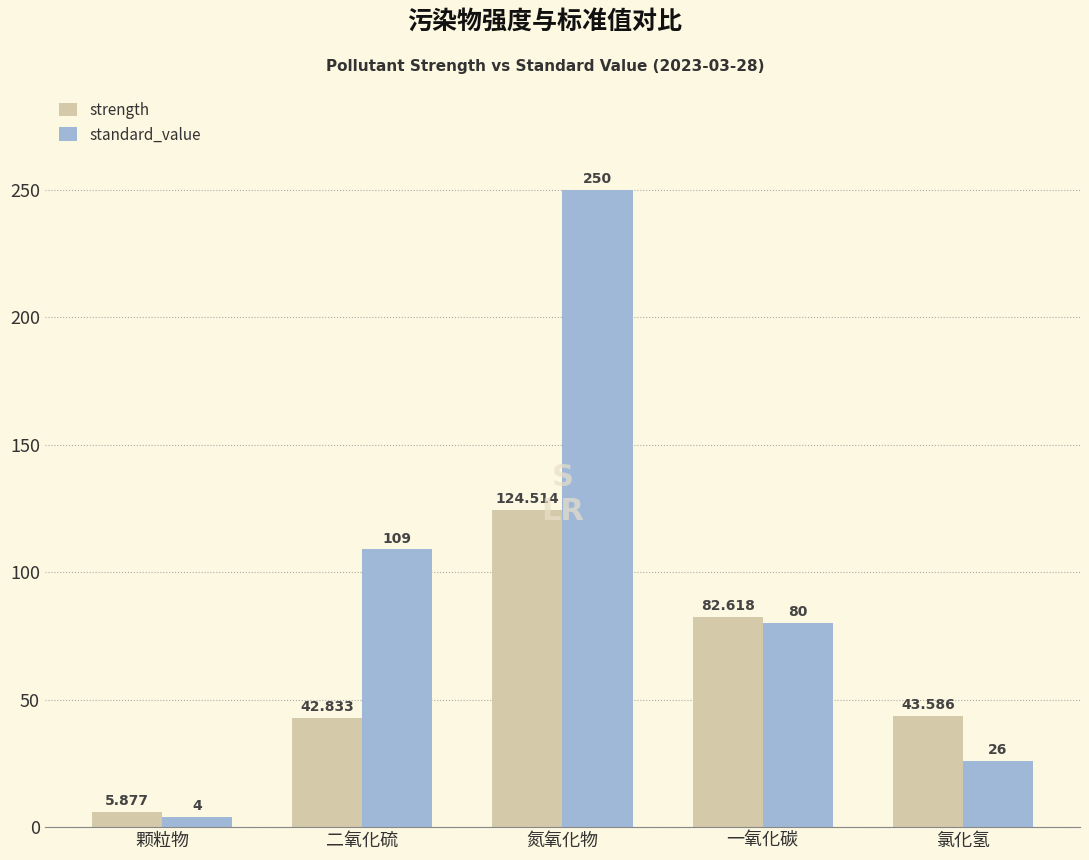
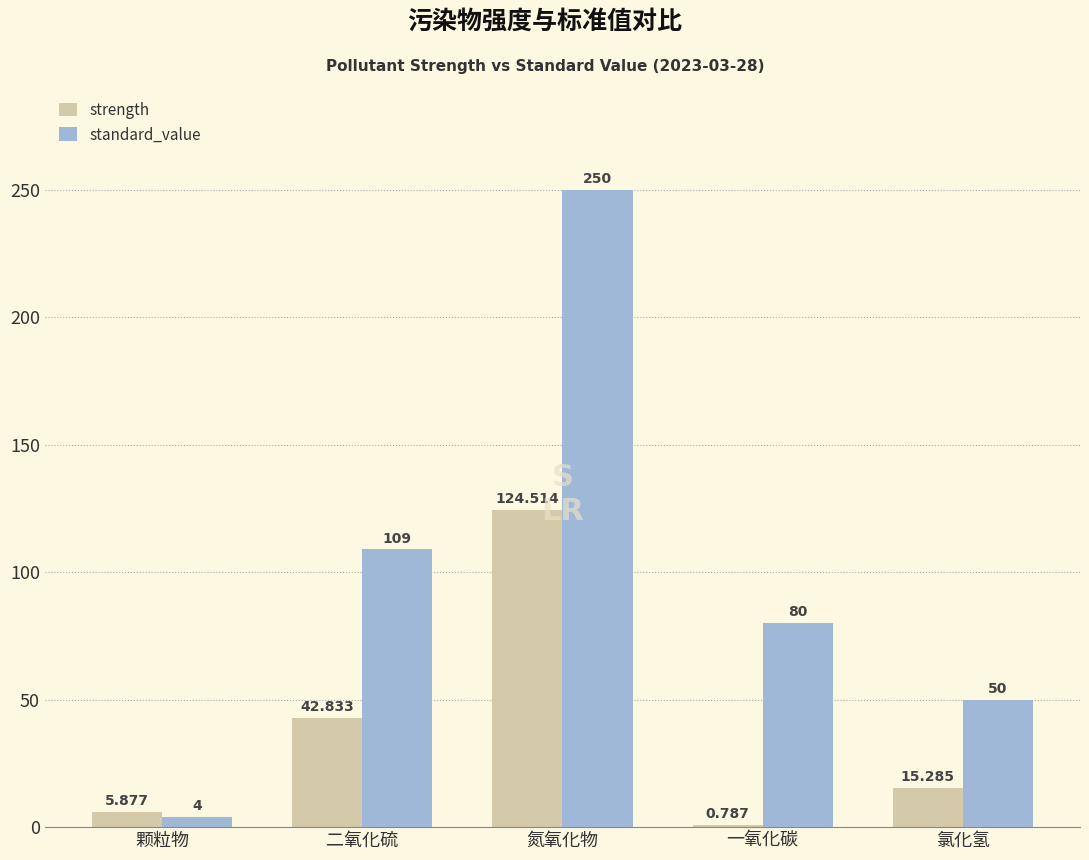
strength, 一氧化碳: 82.618 -> 0.787
strength, 氯化氢: 43.586 -> 15.285
standard_value, 氯化氢: 26 -> 50
